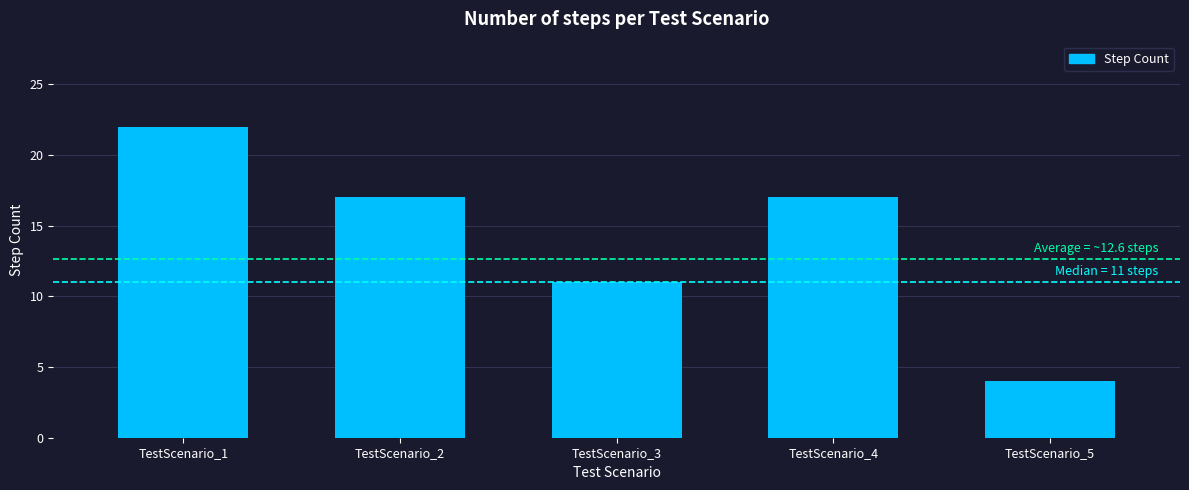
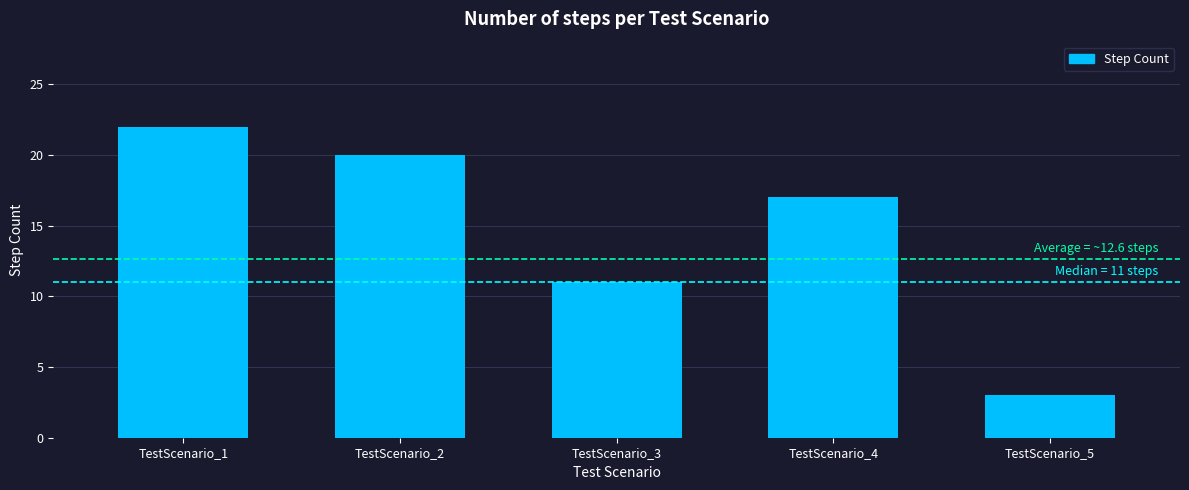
TestScenario_2: 17 -> 20
TestScenario_5: 4 -> 3
